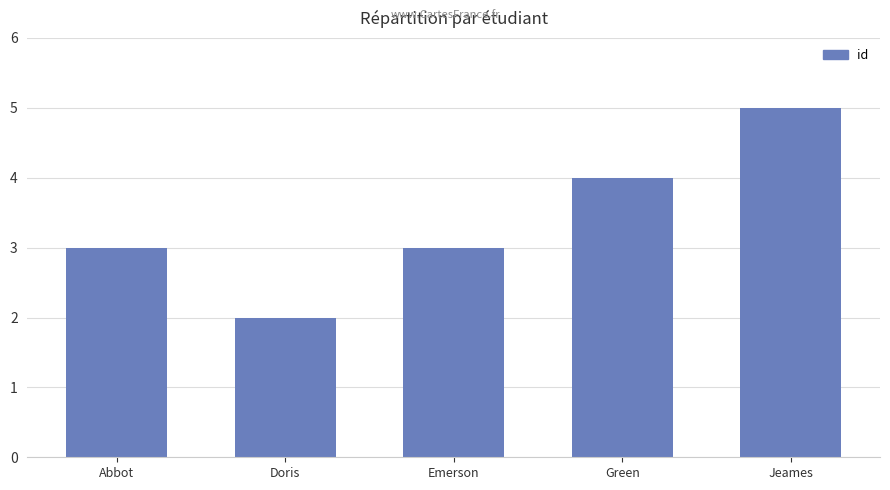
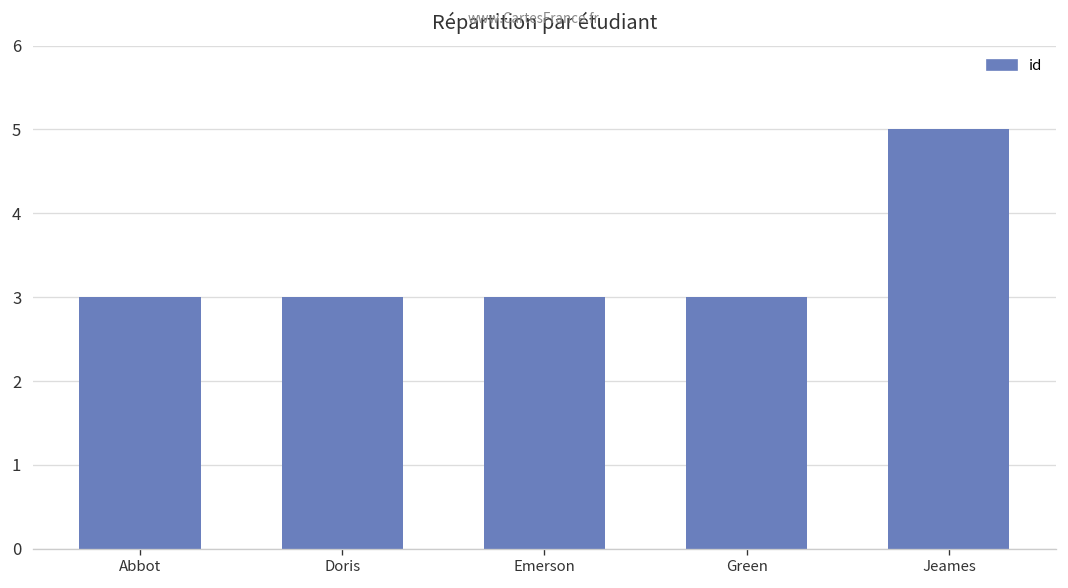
Doris: 2 -> 3
Green: 4 -> 3
